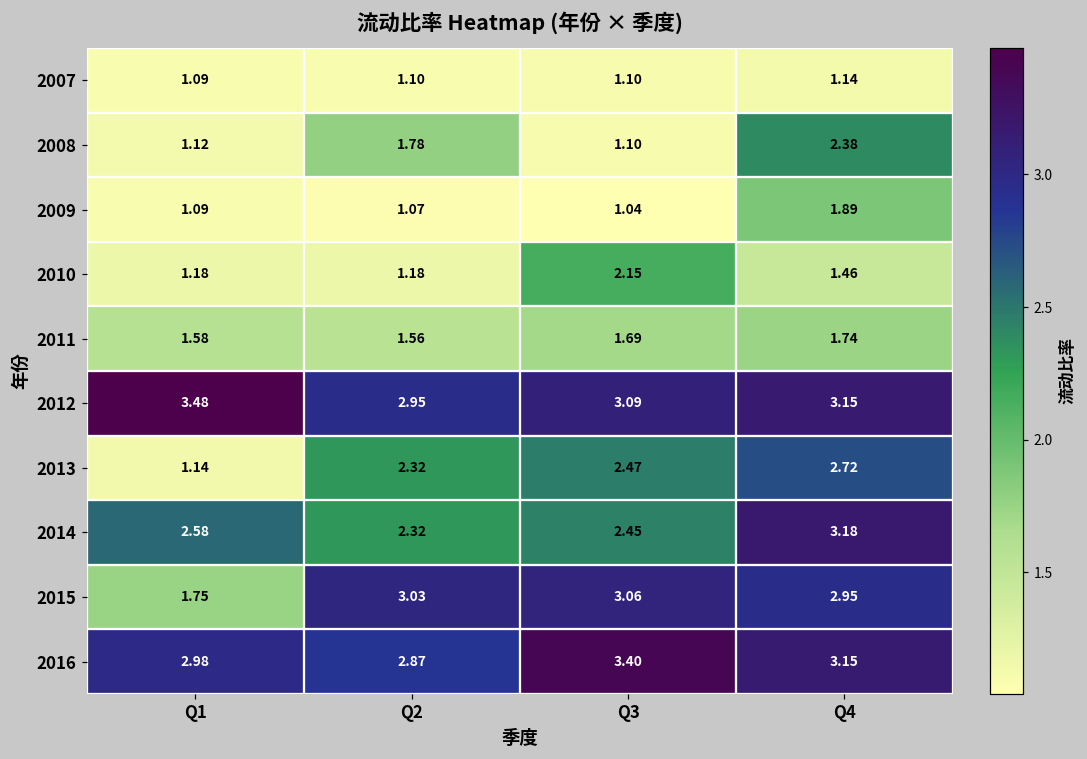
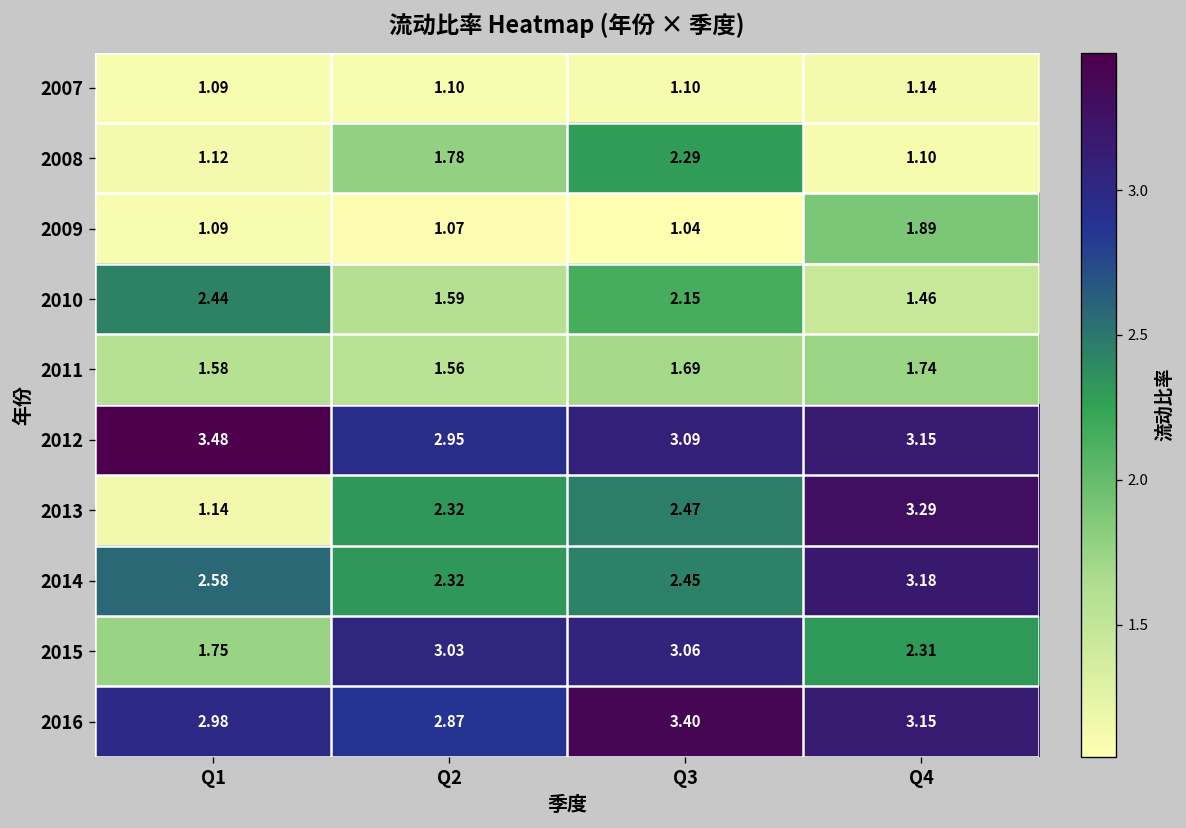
2008, Q3: 1.10 -> 2.29
2008, Q4: 2.38 -> 1.10
2010, Q1: 1.18 -> 2.44
2010, Q2: 1.18 -> 1.59
2013, Q4: 2.72 -> 3.29
2015, Q4: 2.95 -> 2.31
